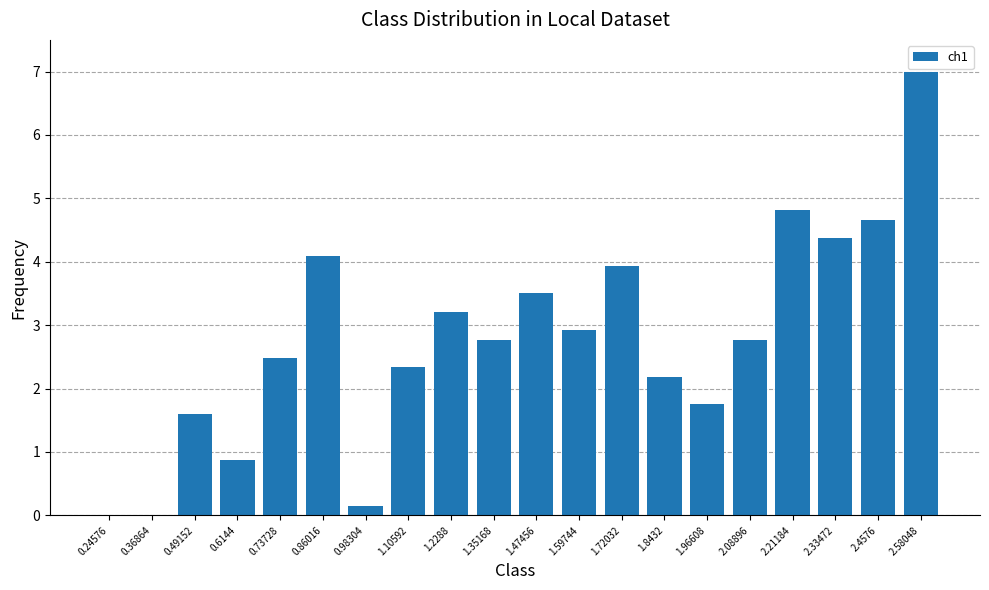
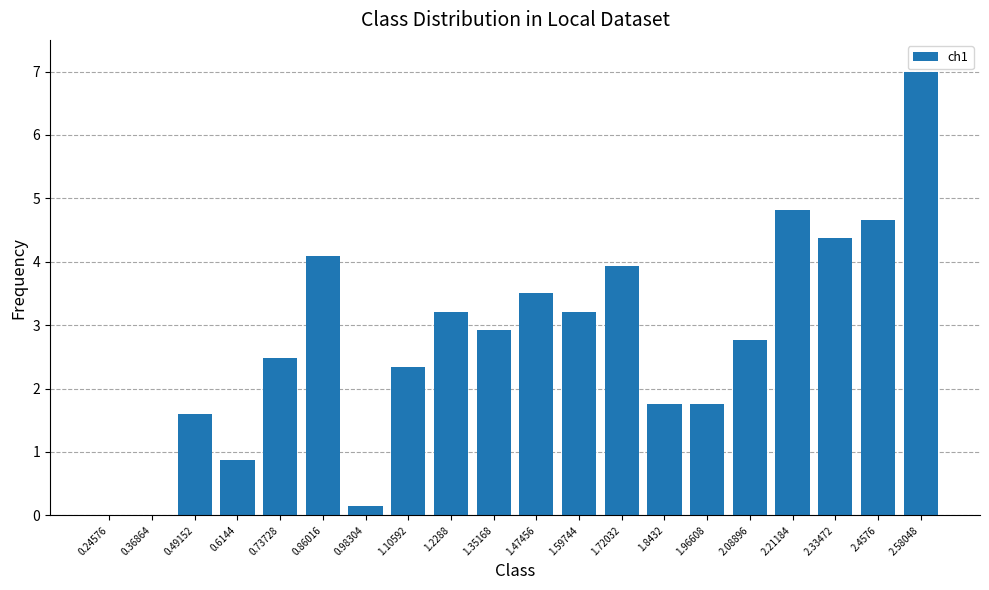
1.35168: 2.8 -> 2.9
1.59744: 2.9 -> 3.2
1.8432: 2.2 -> 1.8
